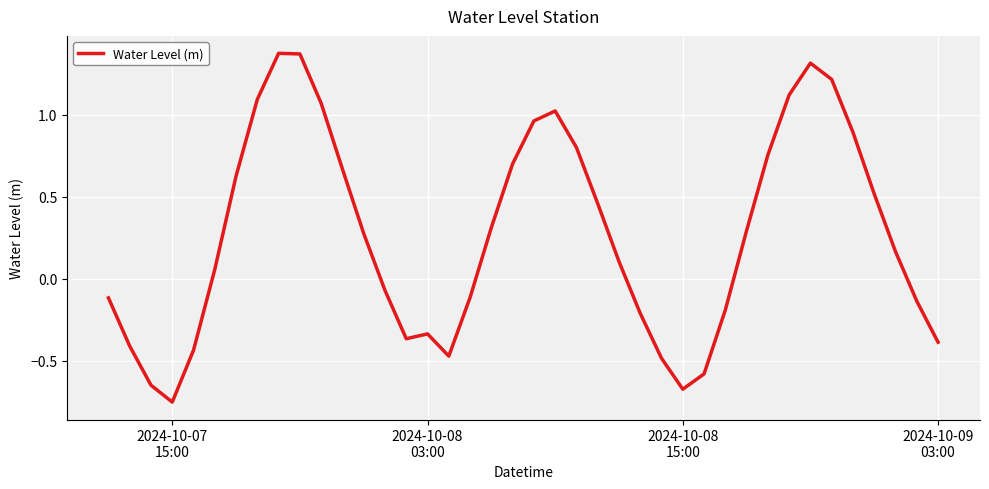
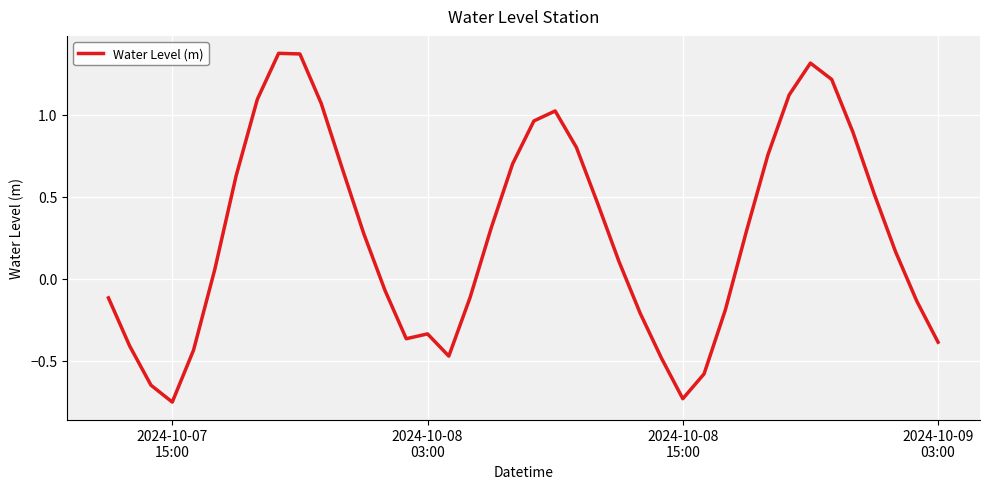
2024-10-08 15:00: -0.67 -> -0.73
